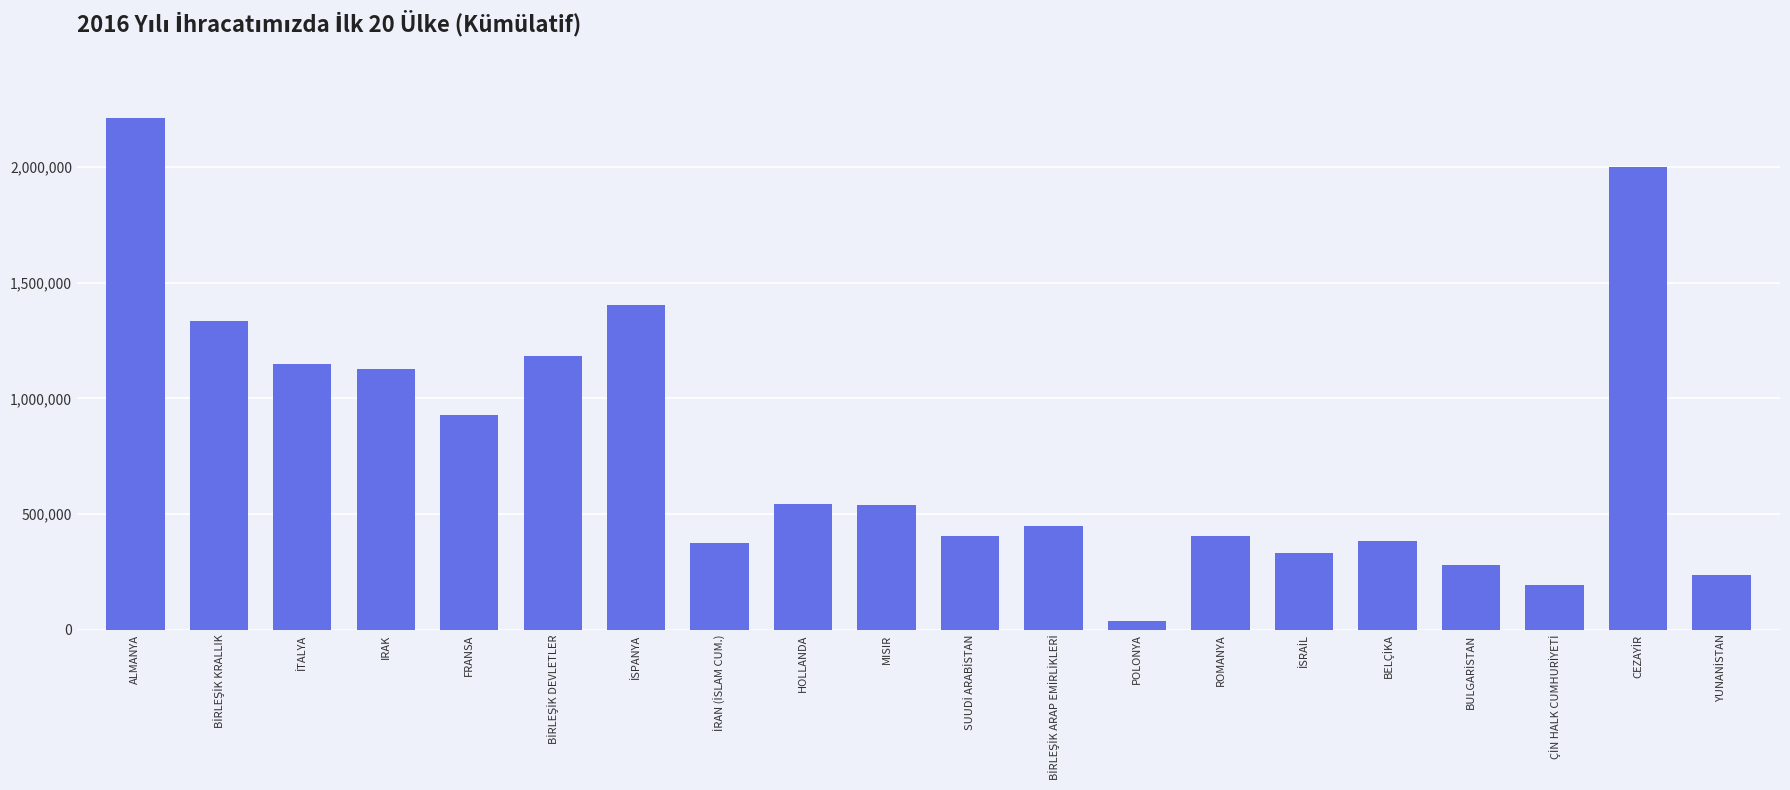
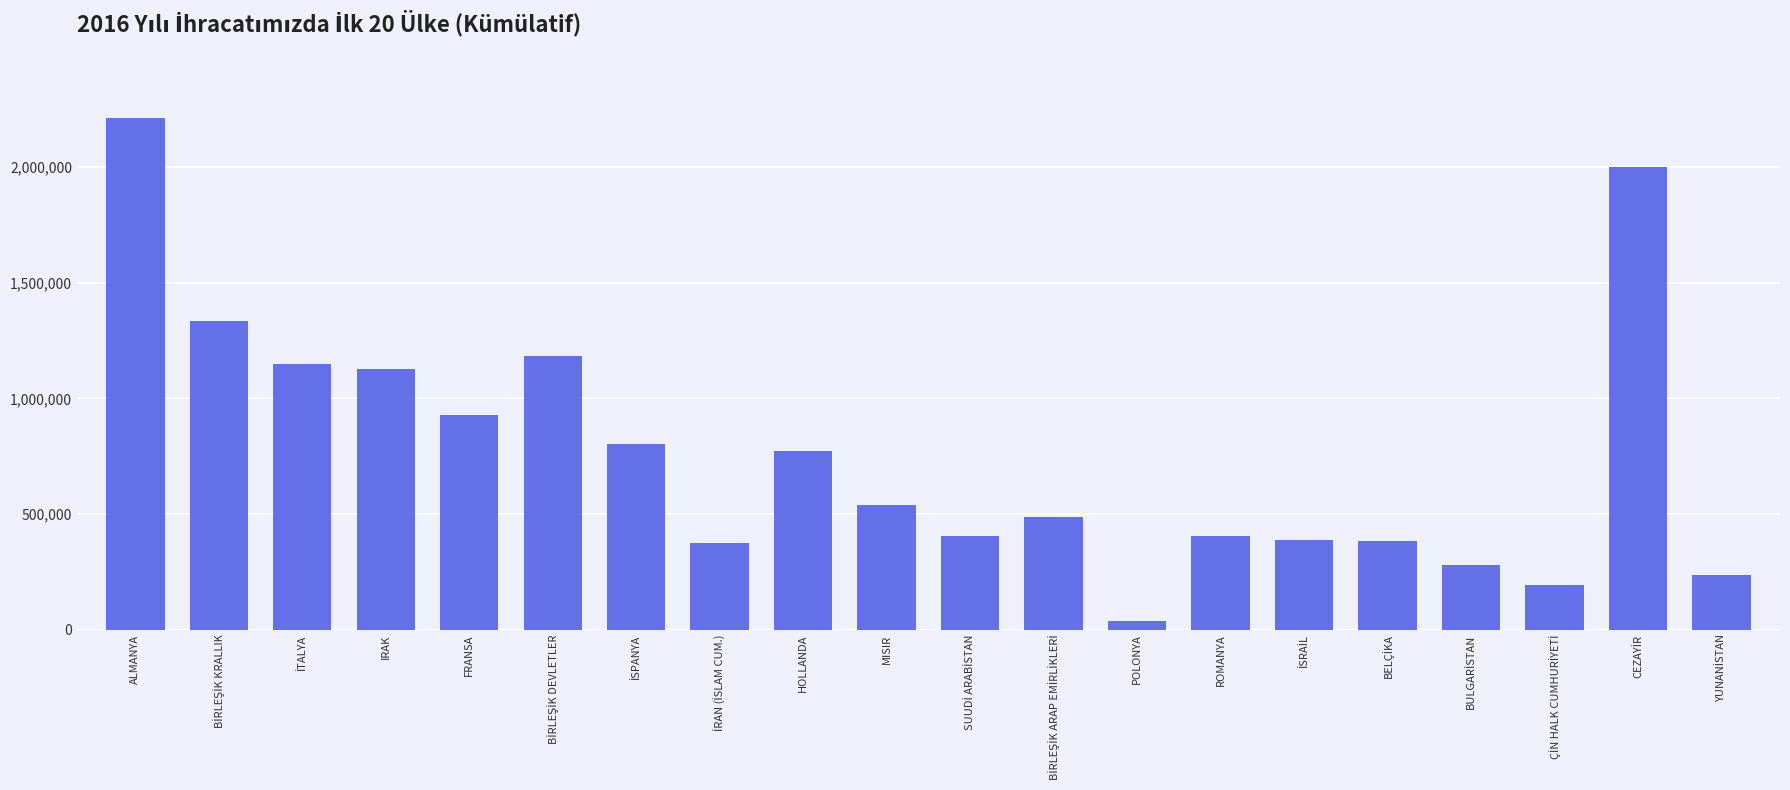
İSPANYA: 1,410,000 -> 800,000
HOLLANDA: 540,000 -> 770,000
BİRLEŞİK ARAP EMİRLİKLERİ: 450,000 -> 490,000
İSRAİL: 330,000 -> 390,000
